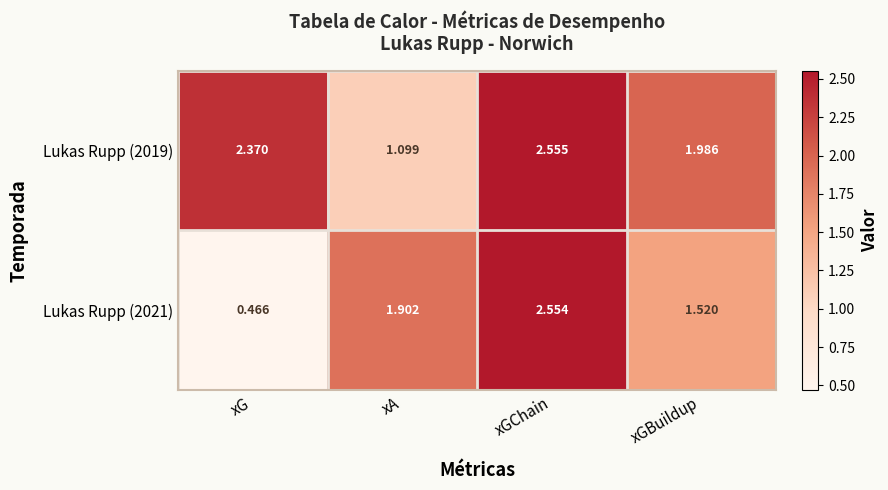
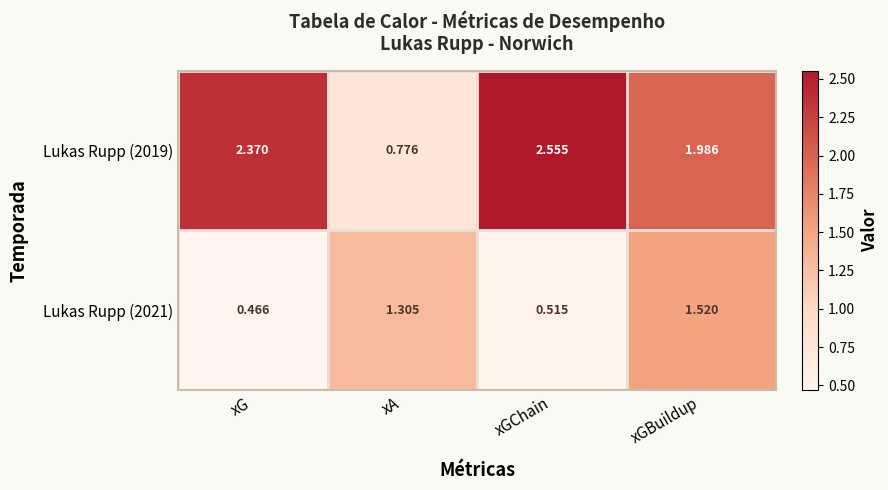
Lukas Rupp (2019), xA: 1.099 -> 0.776
Lukas Rupp (2021), xA: 1.902 -> 1.305
Lukas Rupp (2021), xGChain: 2.554 -> 0.515
